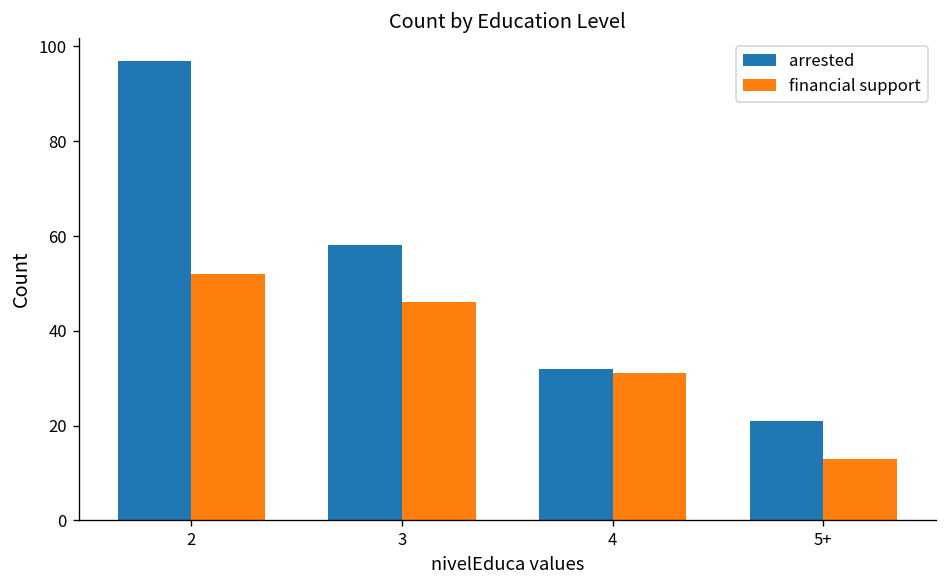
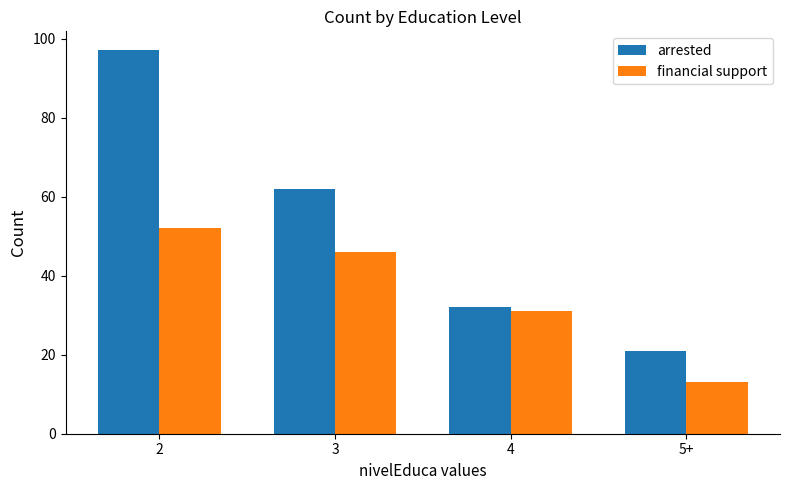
arrested, 3: 58 -> 62
